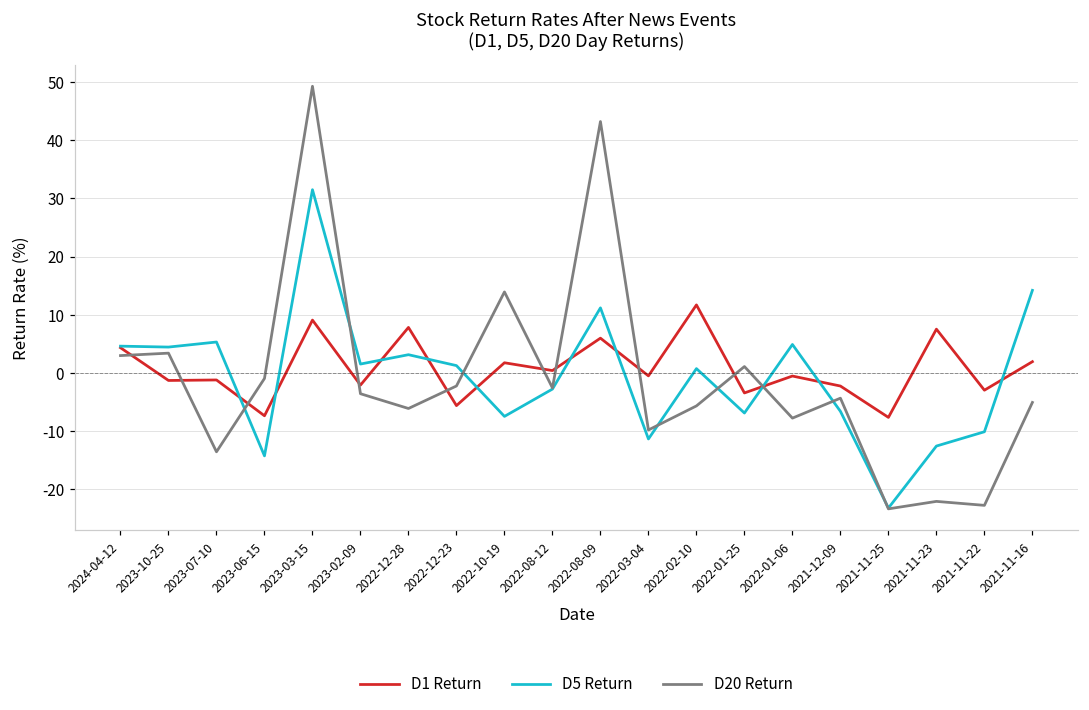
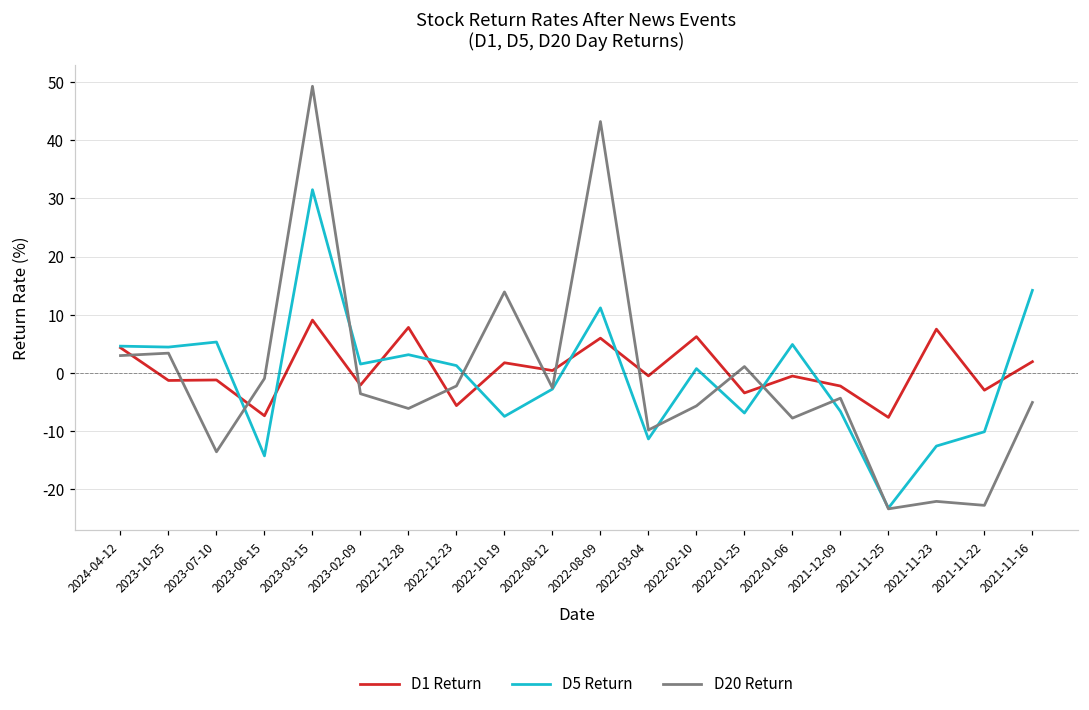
D1 Return, 2022-02-10: 12 -> 6
